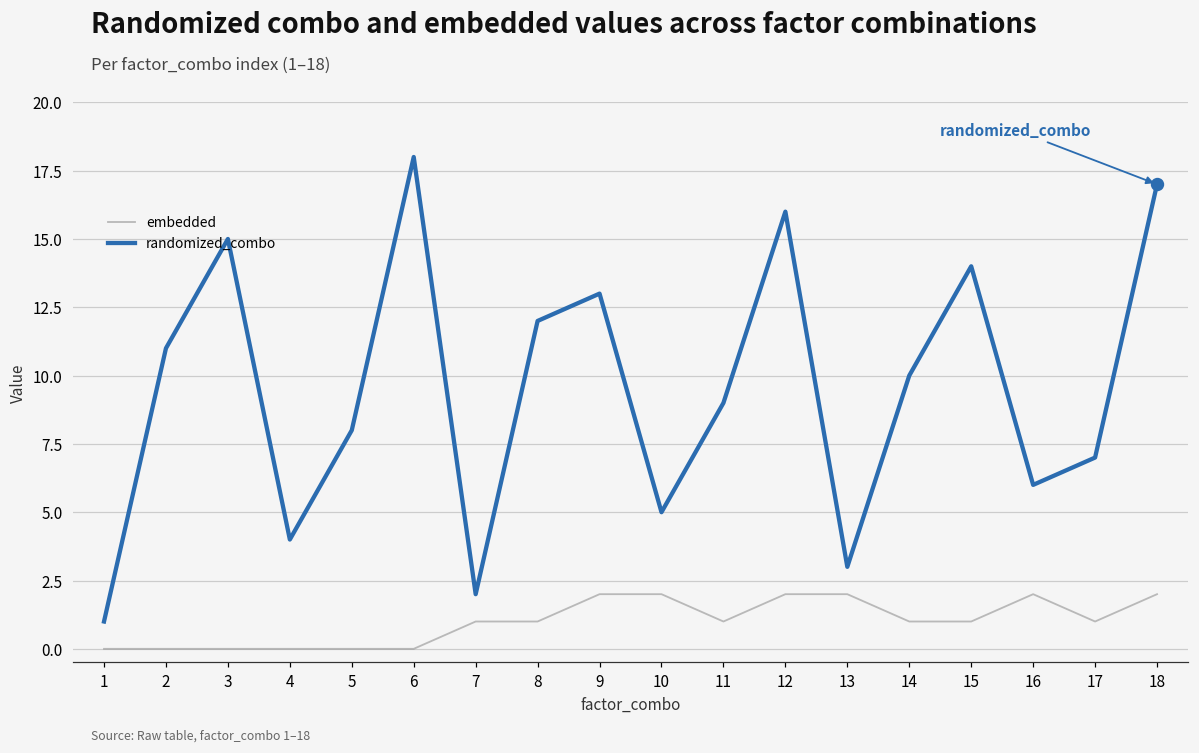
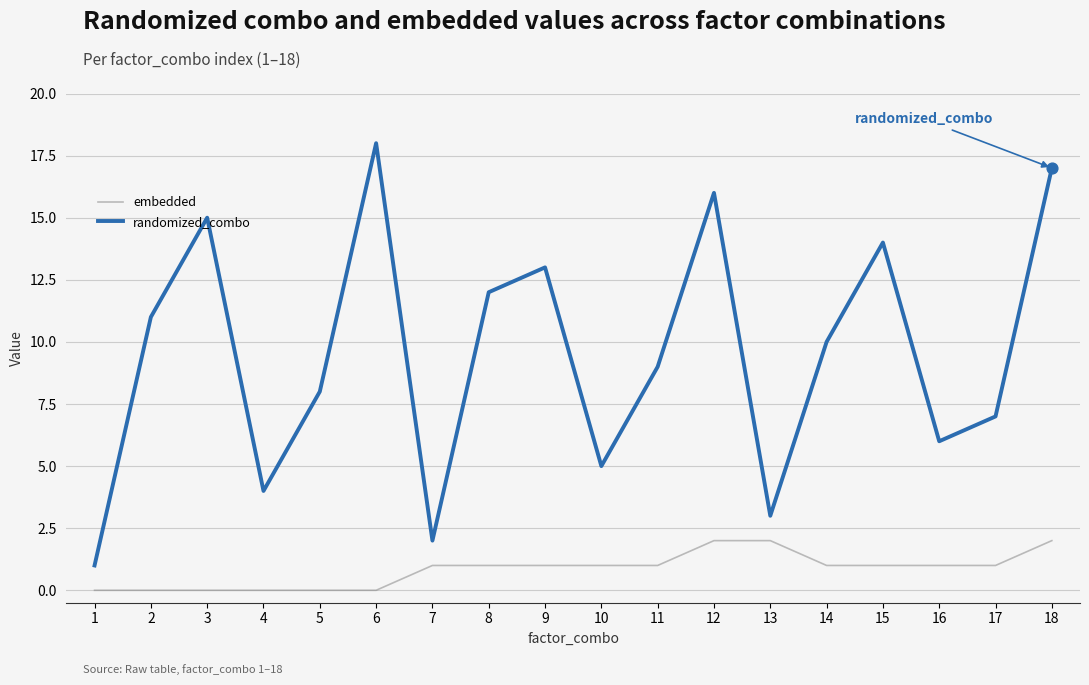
embedded, 9: 2 -> 1
embedded, 10: 2 -> 1
embedded, 16: 2 -> 1
